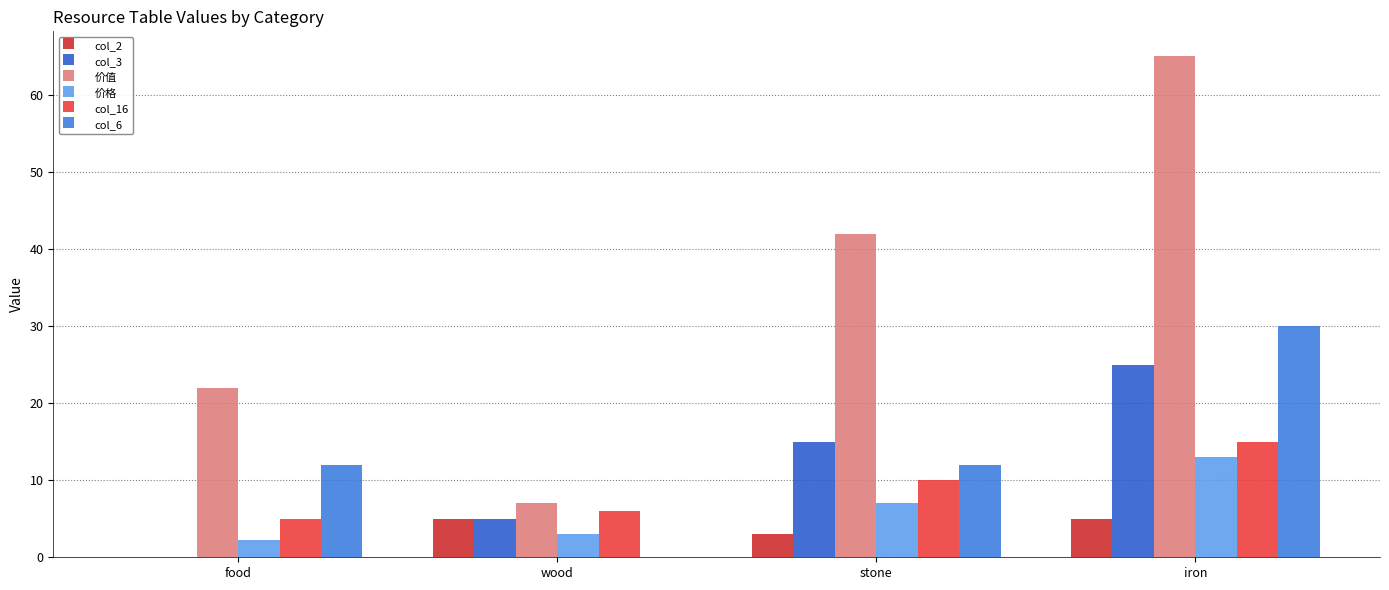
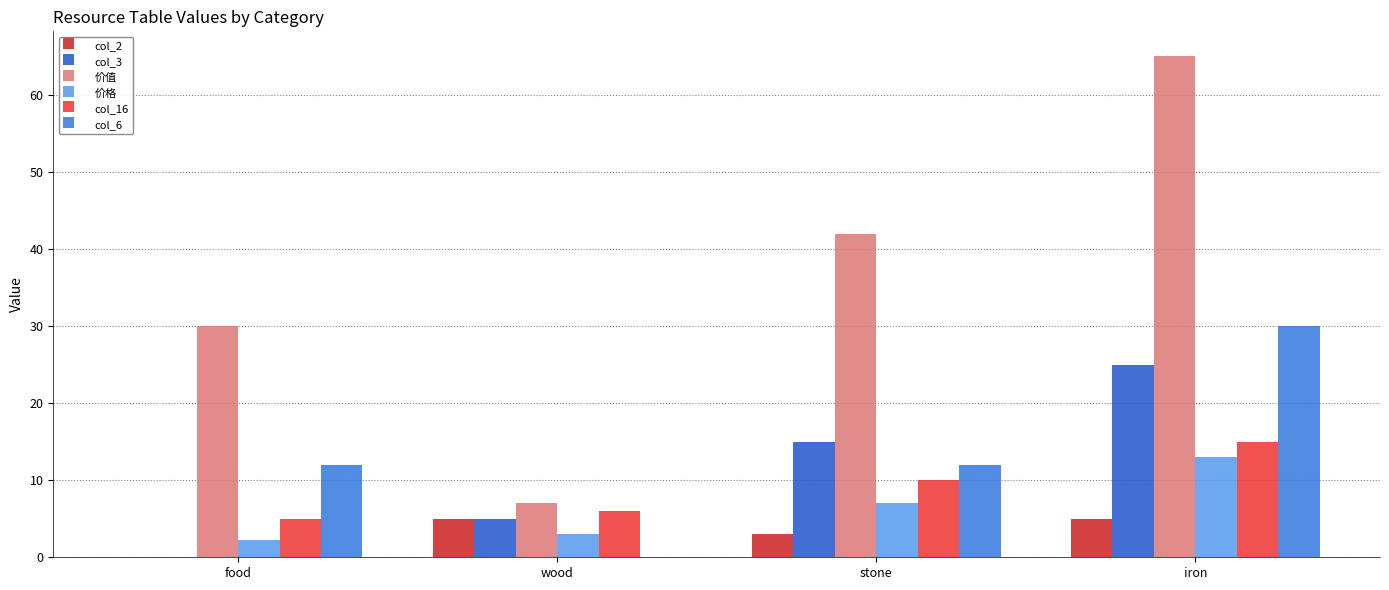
价值, food: 22 -> 30
